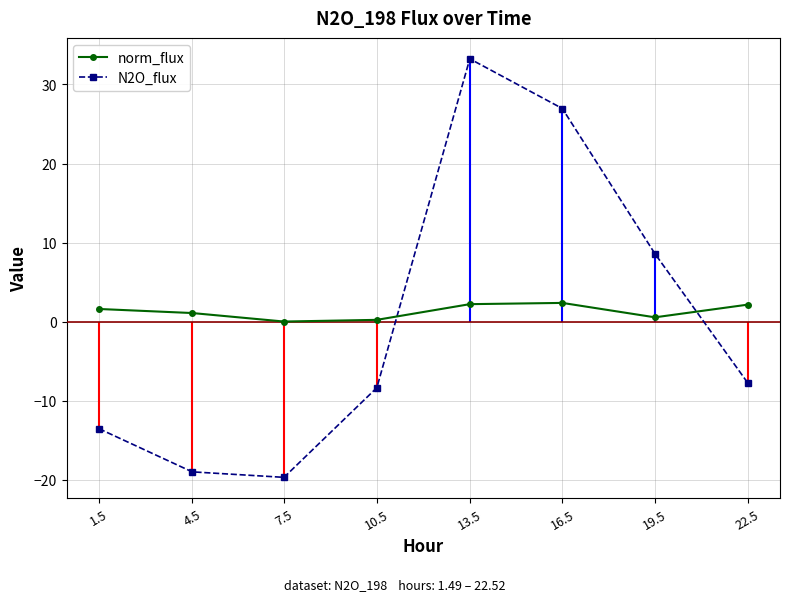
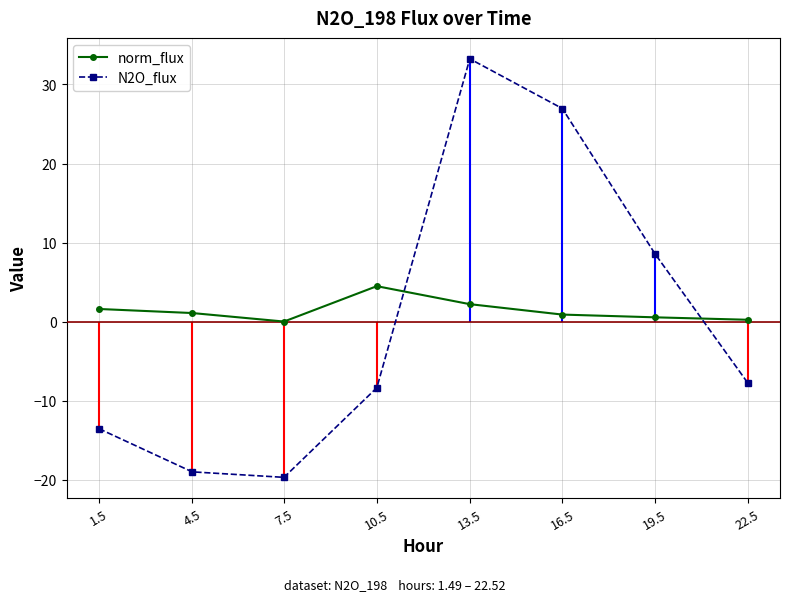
norm_flux, 10.5: 0 -> 4
norm_flux, 16.5: 2 -> 1
norm_flux, 22.5: 2 -> 0
